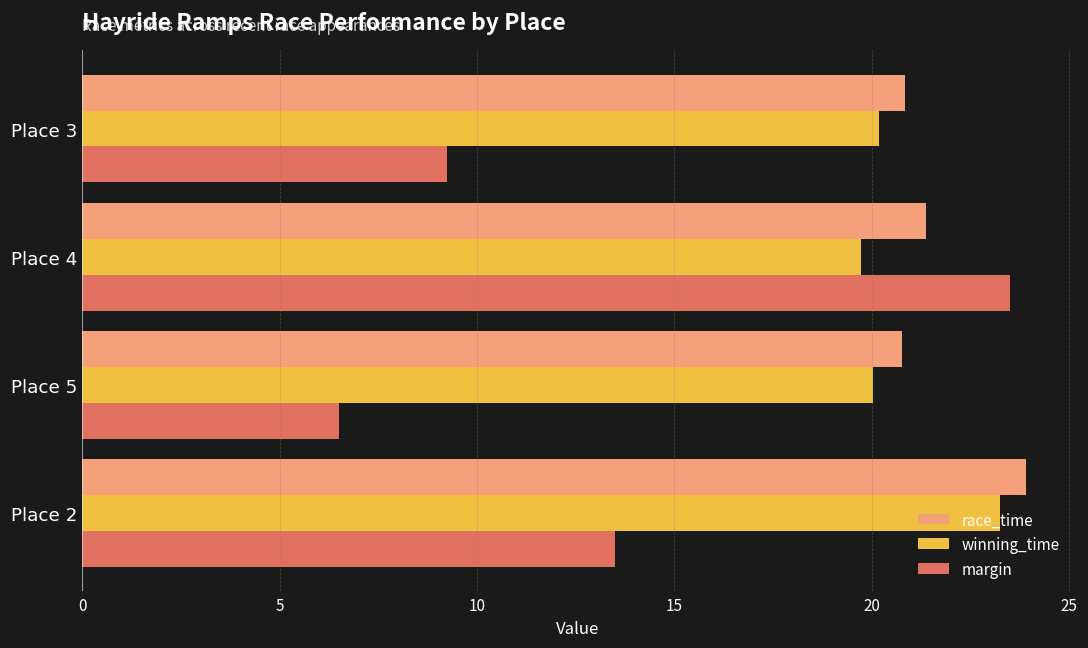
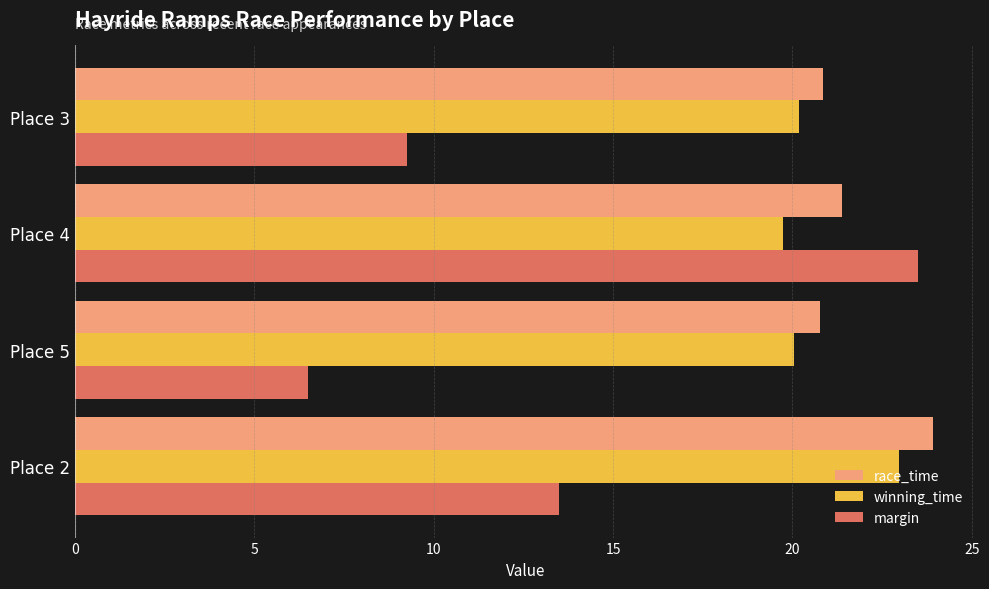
winning_time, Place 2: 23.3 -> 23.0
